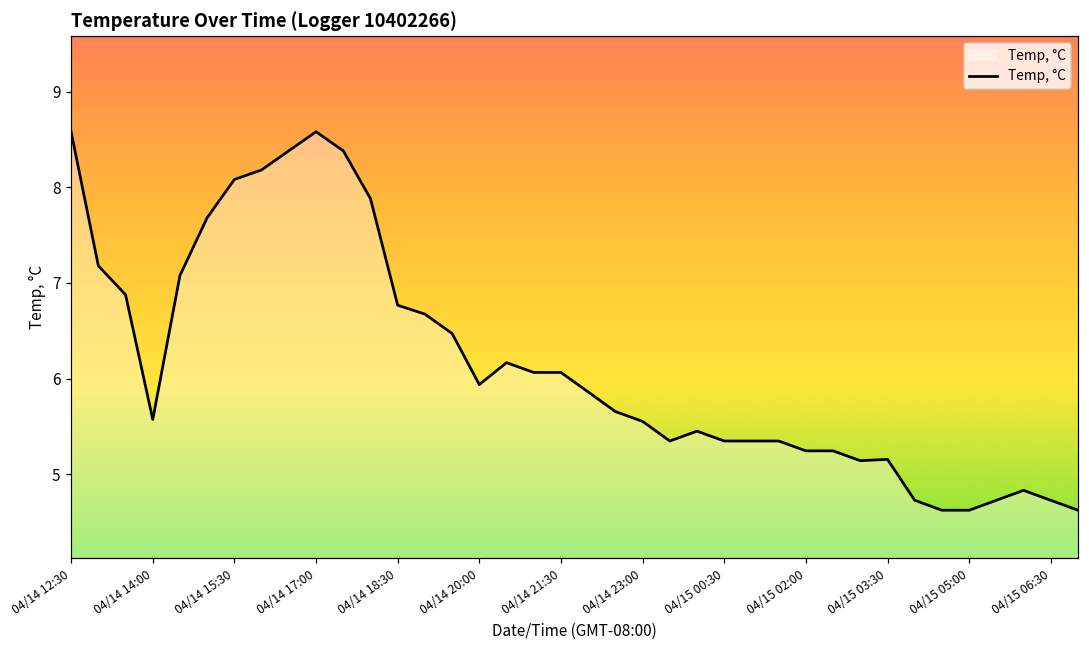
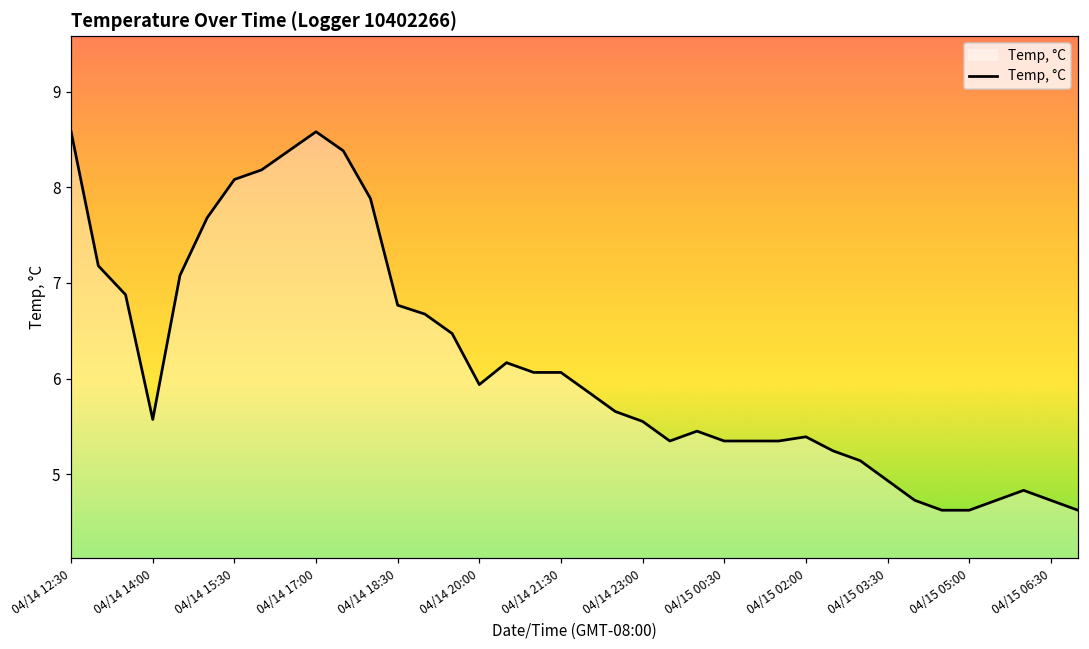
04/15 02:00: 5.2 -> 5.4
04/15 03:30: 5.2 -> 4.9
